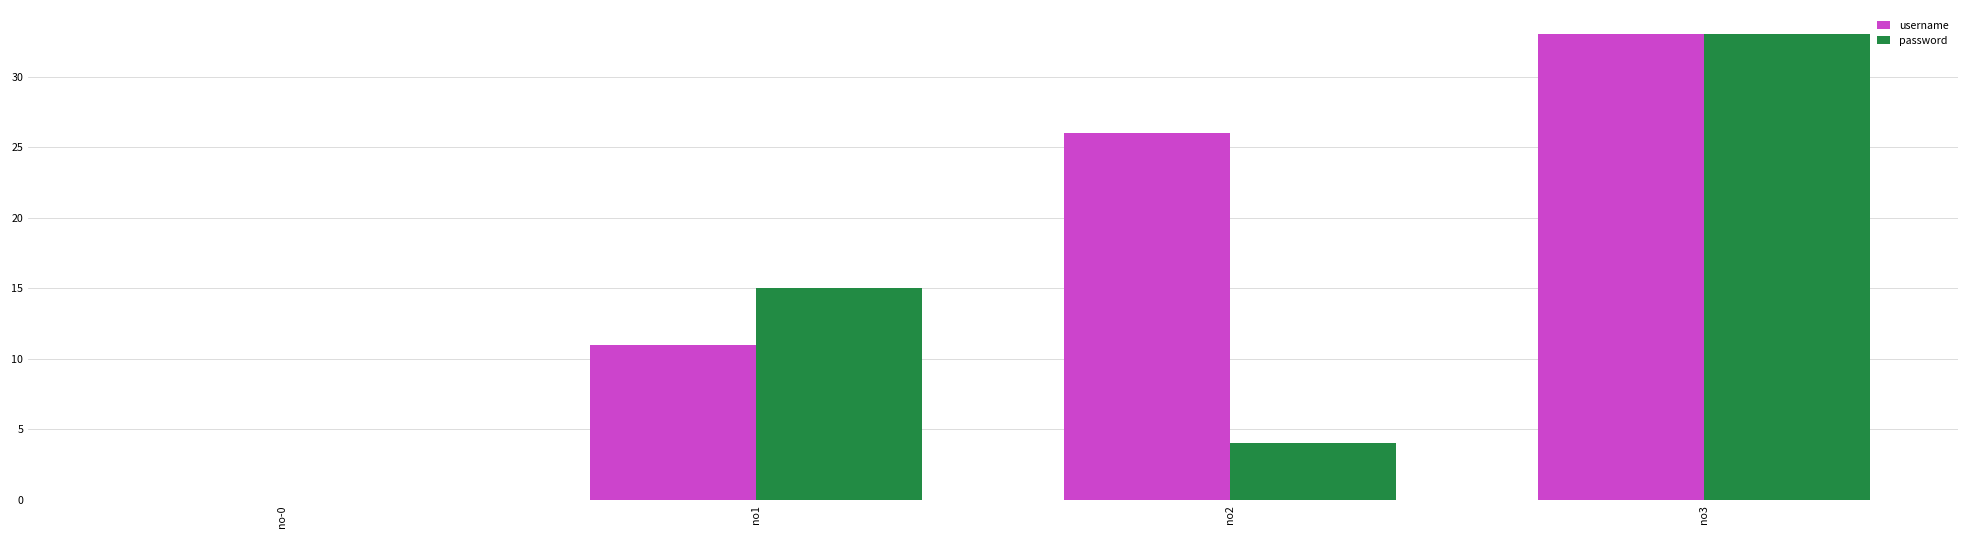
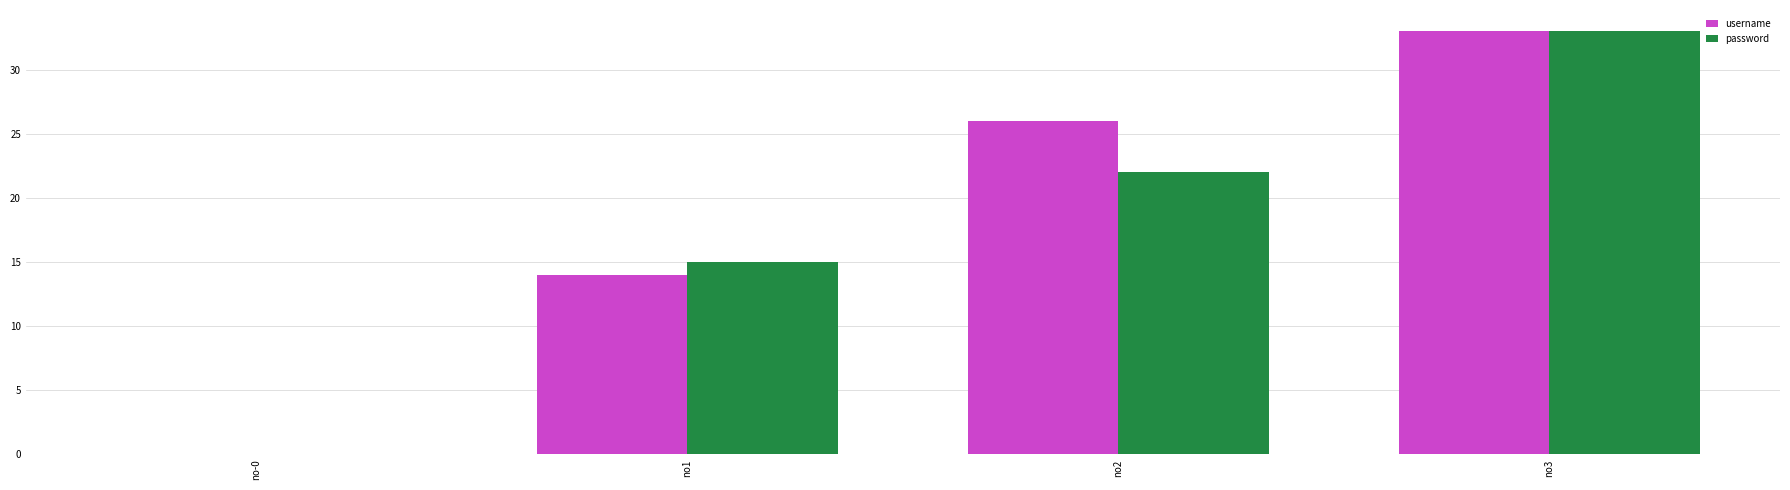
username, no1: 11 -> 14
password, no2: 4 -> 22
